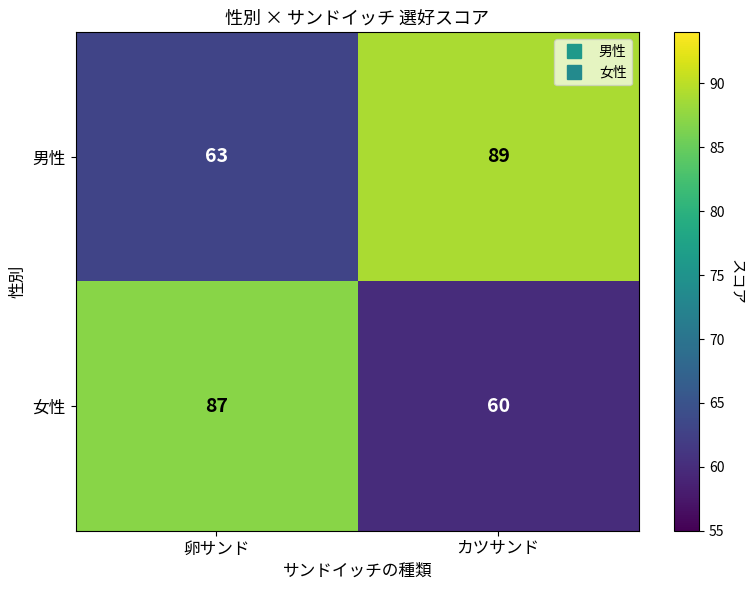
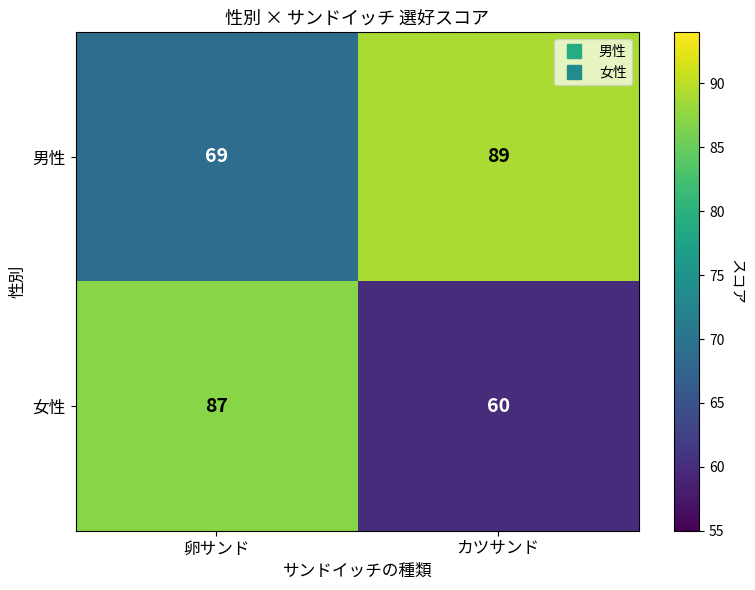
男性, 卵サンド: 63 -> 69
